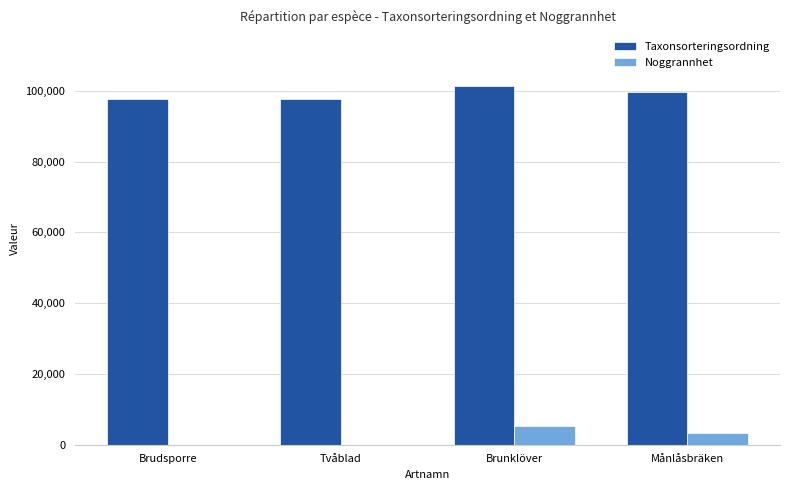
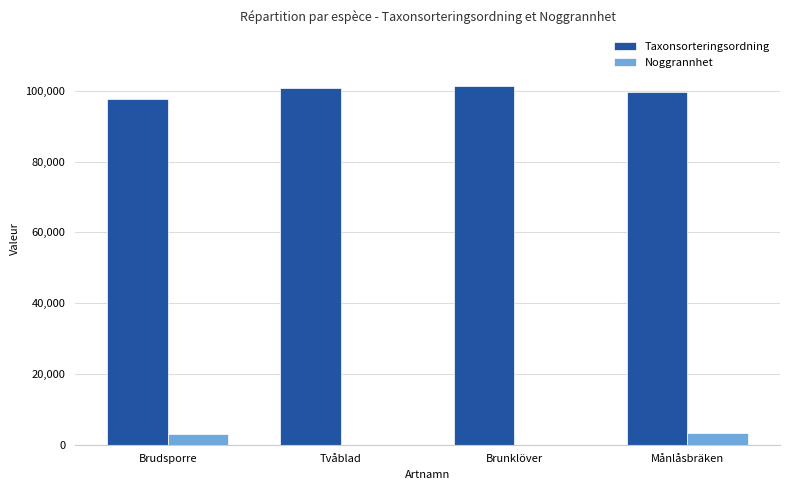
Noggrannhet, Brudsporre: 0 -> 3,000
Taxonsorteringsordning, Tvåblad: 98,000 -> 101,000
Noggrannhet, Brunklöver: 5,000 -> 0
